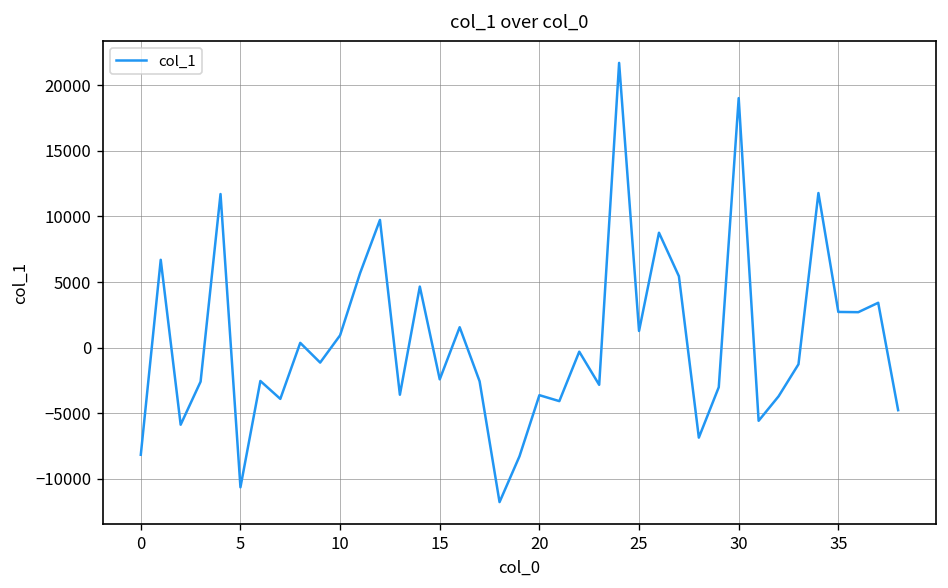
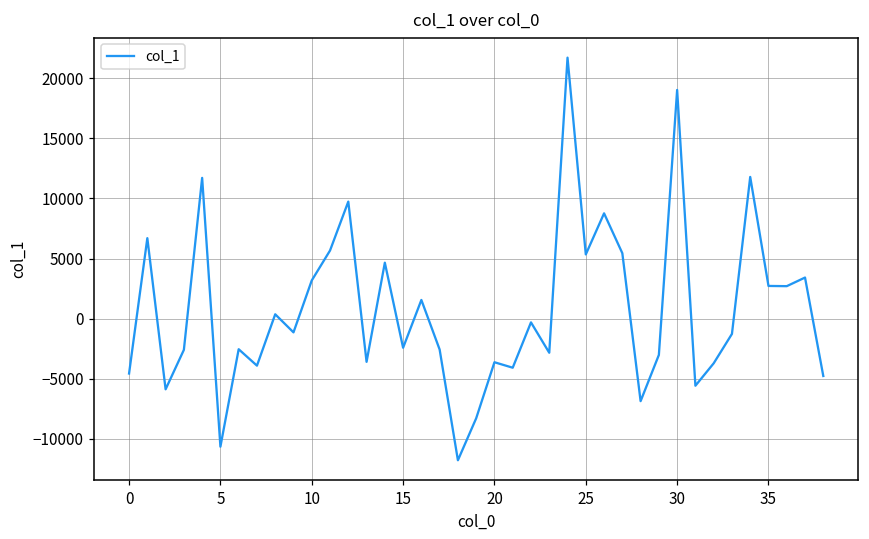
0: -8200 -> -4600
10: 900 -> 3200
25: 1300 -> 5300
